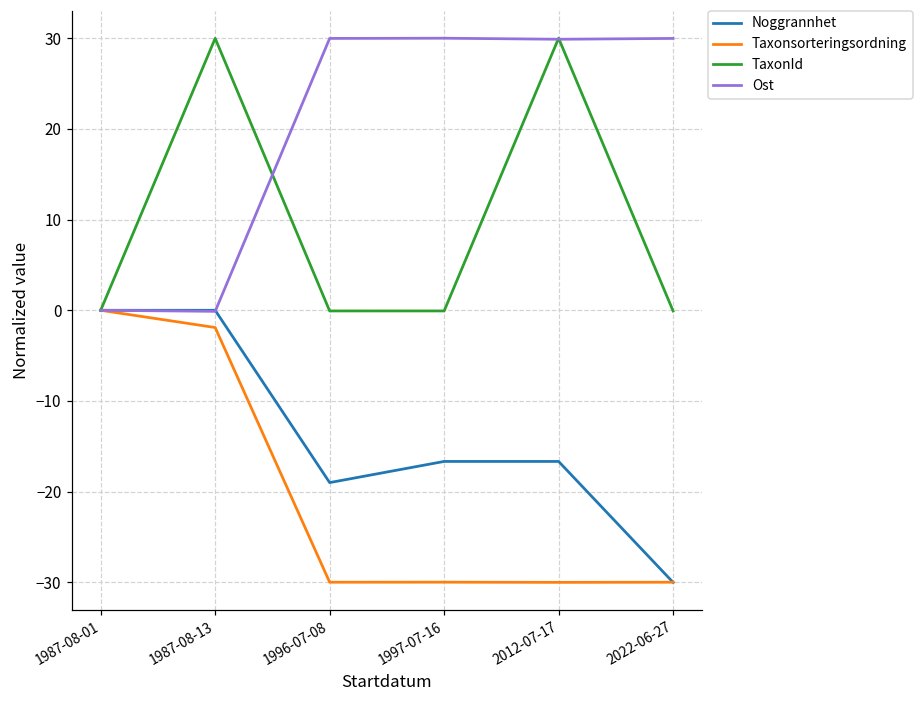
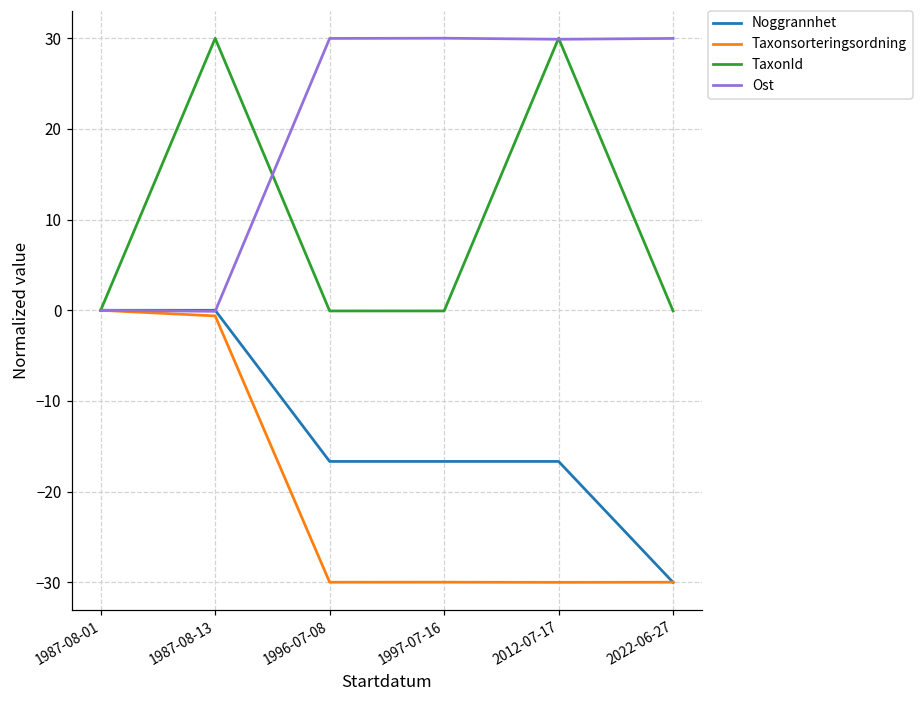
Taxonsorteringsordning, 1987-08-13: -2 -> -1
Noggrannhet, 1996-07-08: -19 -> -17
